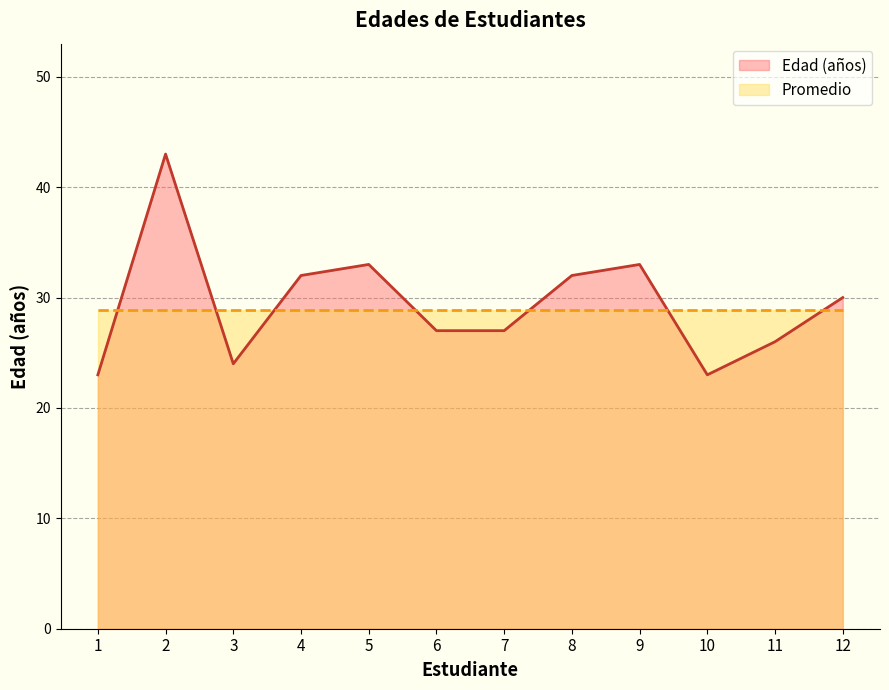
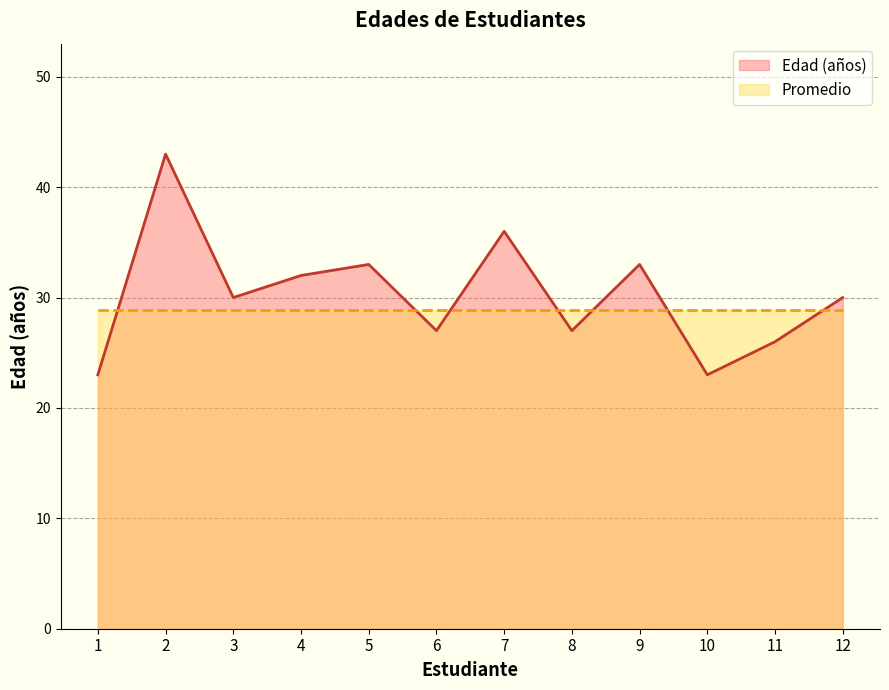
Edad (años), 3: 24 -> 30
Edad (años), 7: 27 -> 36
Edad (años), 8: 32 -> 27
